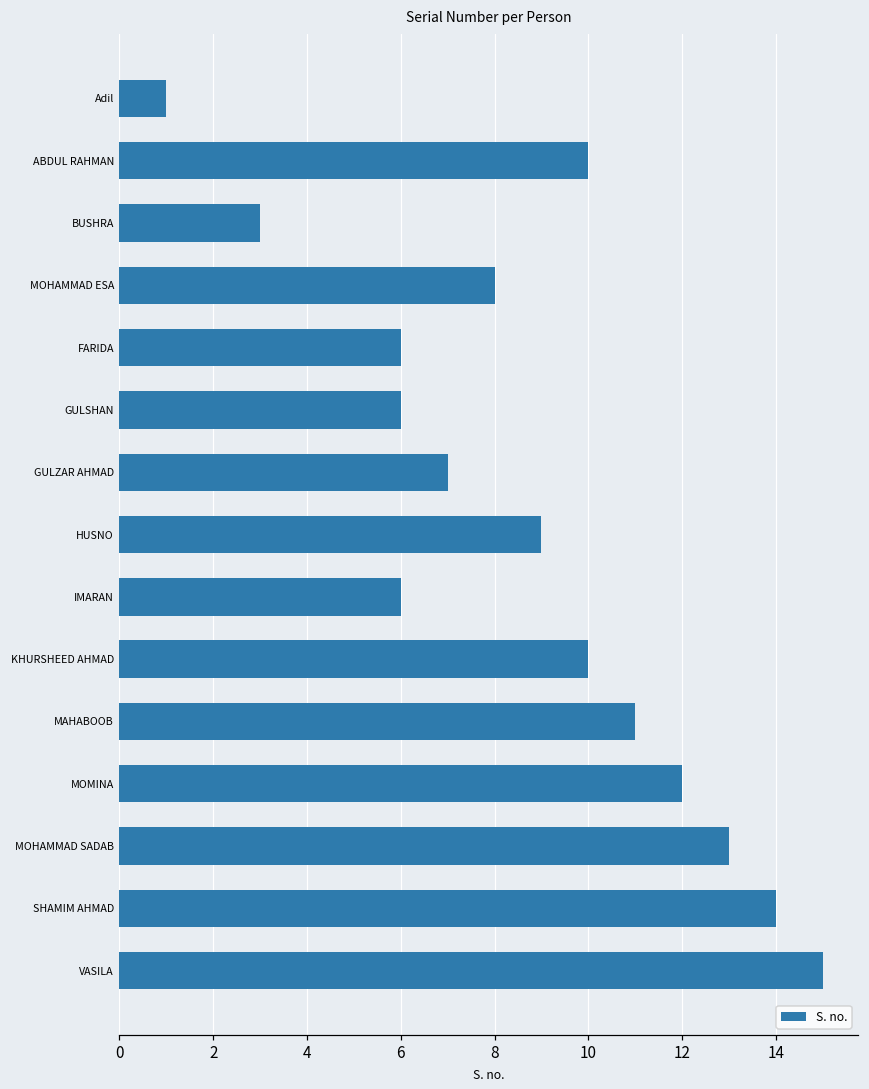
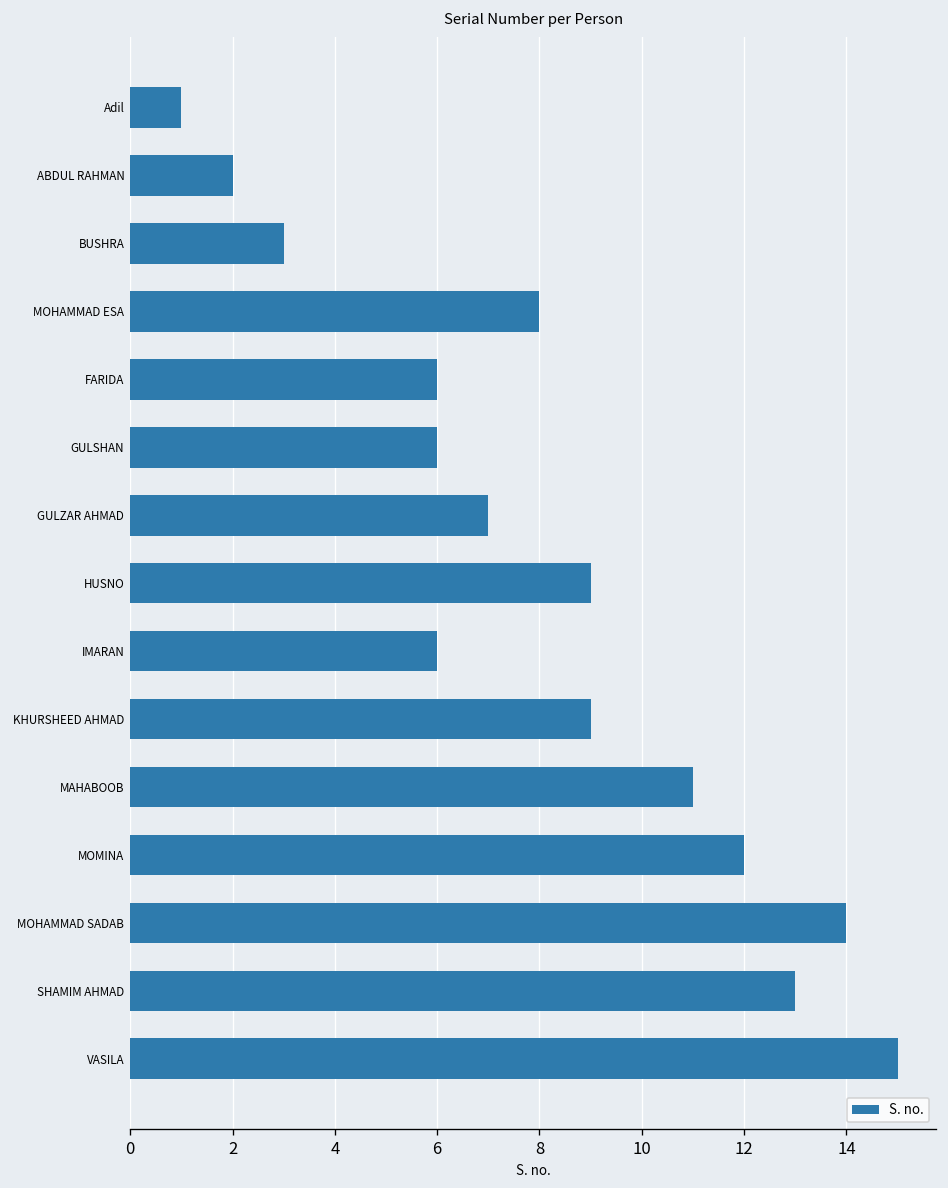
ABDUL RAHMAN: 10 -> 2
KHURSHEED AHMAD: 10 -> 9
MOHAMMAD SADAB: 13 -> 14
SHAMIM AHMAD: 14 -> 13
